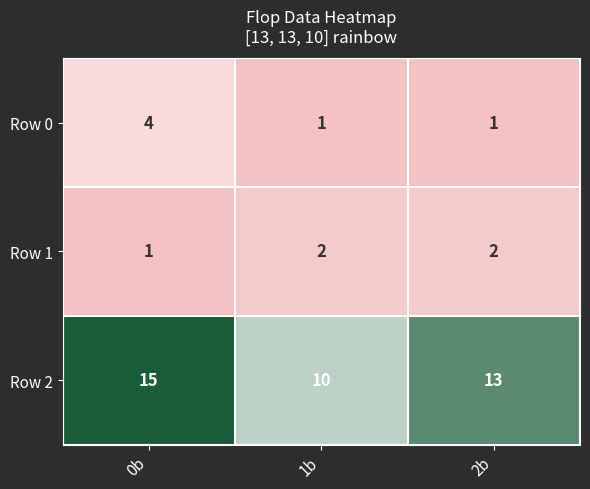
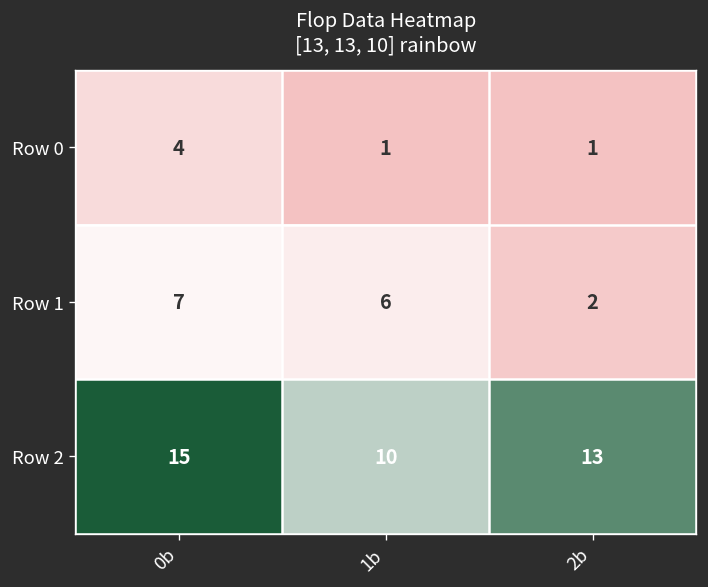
Row 1, 0b: 1 -> 7
Row 1, 1b: 2 -> 6
